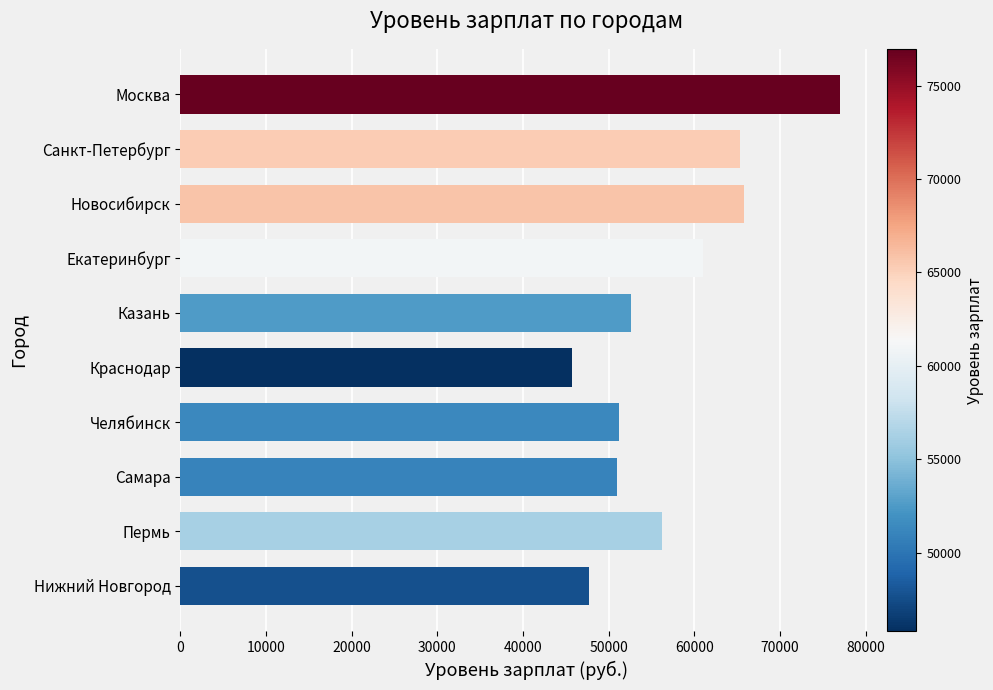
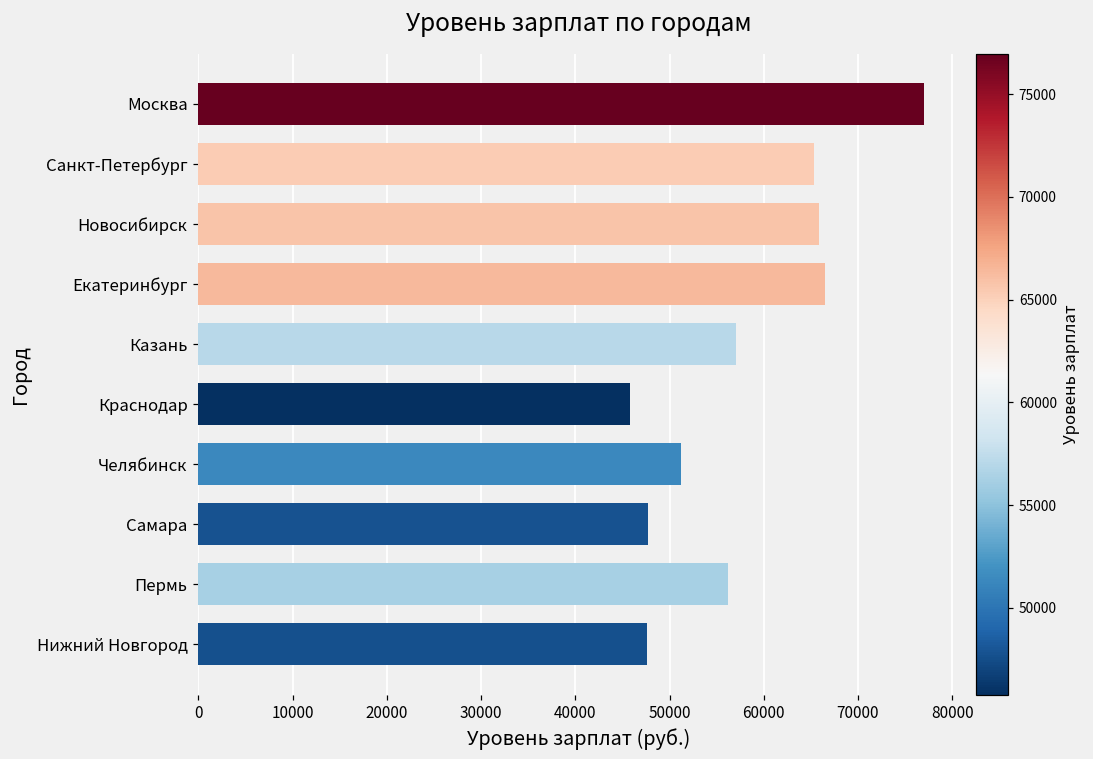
Екатеринбург: 61000 -> 66000
Казань: 53000 -> 57000
Самара: 51000 -> 48000
